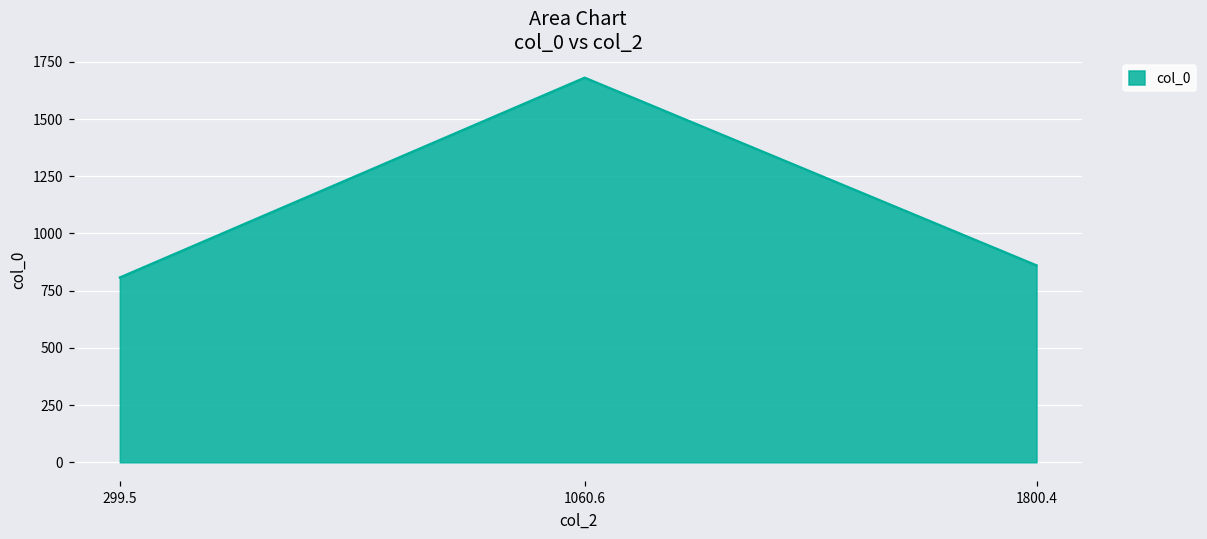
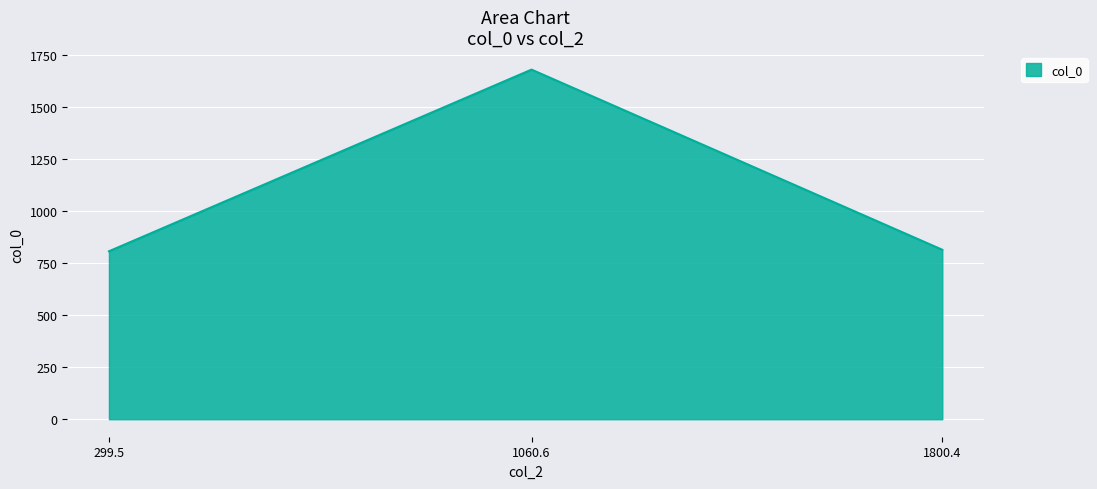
1800.4: 860 -> 810
